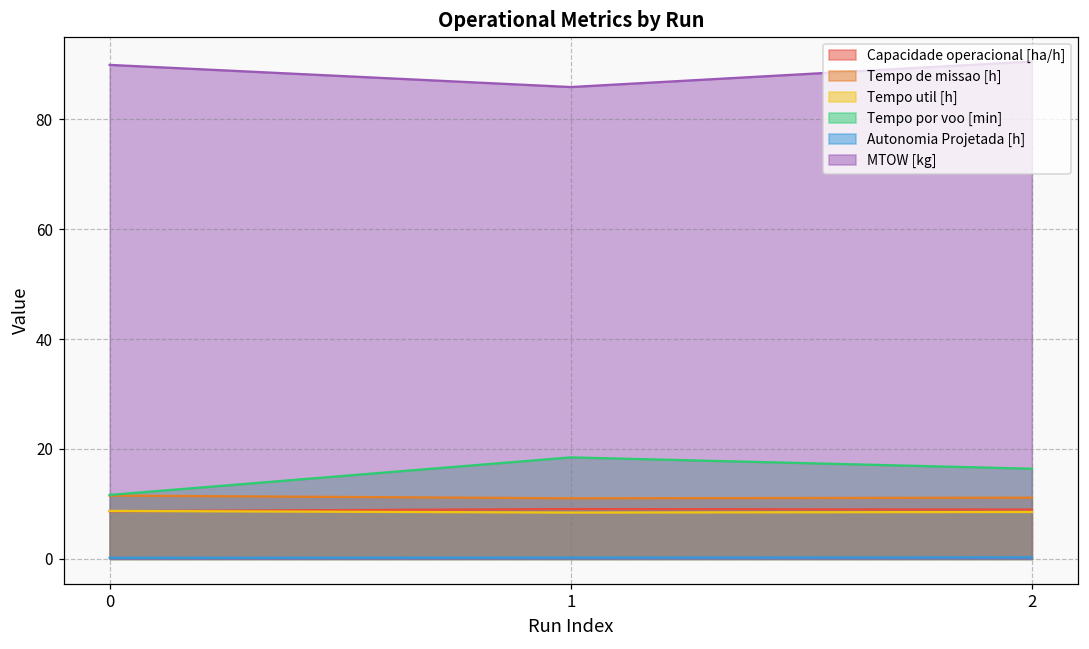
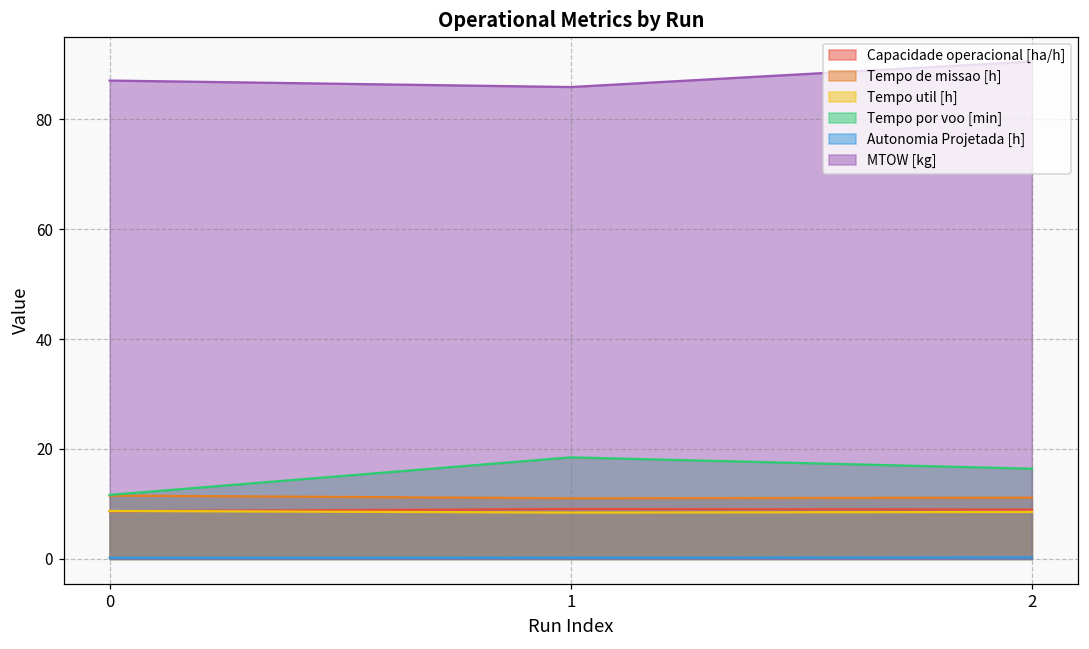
MTOW [kg], 0: 90 -> 87
